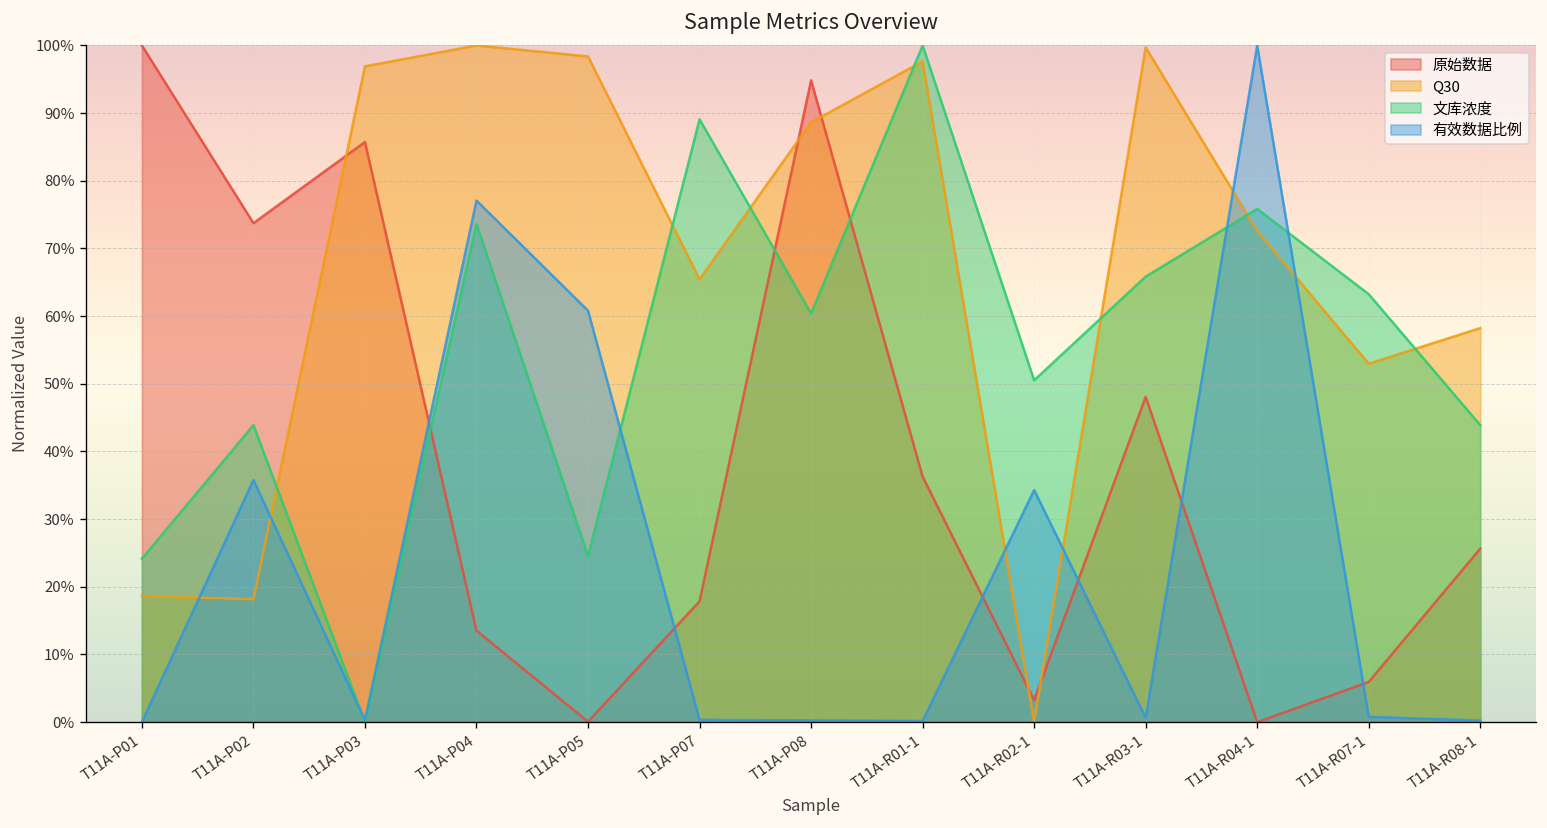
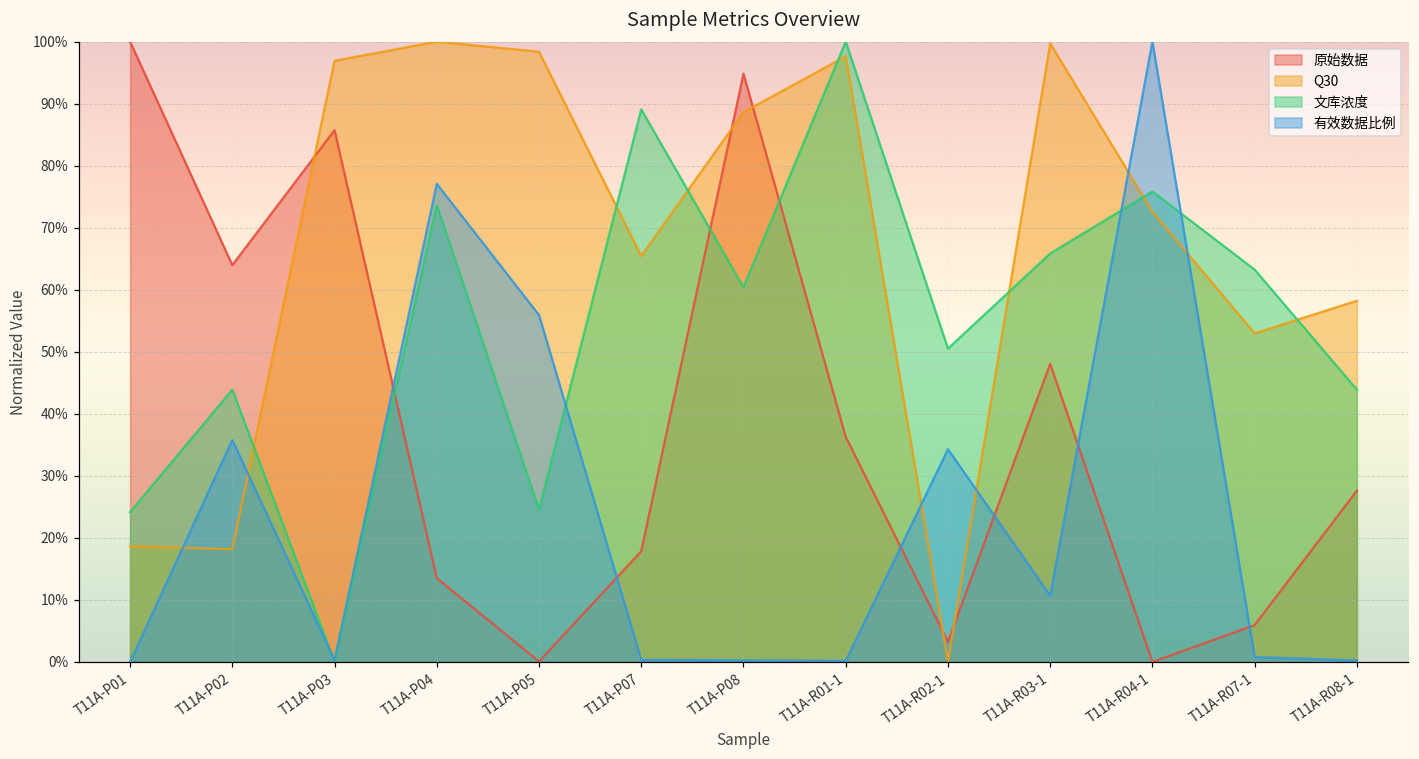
原始数据, T11A-P02: 74% -> 64%
有效数据比例, T11A-P05: 61% -> 56%
有效数据比例, T11A-R03-1: 1% -> 11%
原始数据, T11A-R08-1: 26% -> 28%
